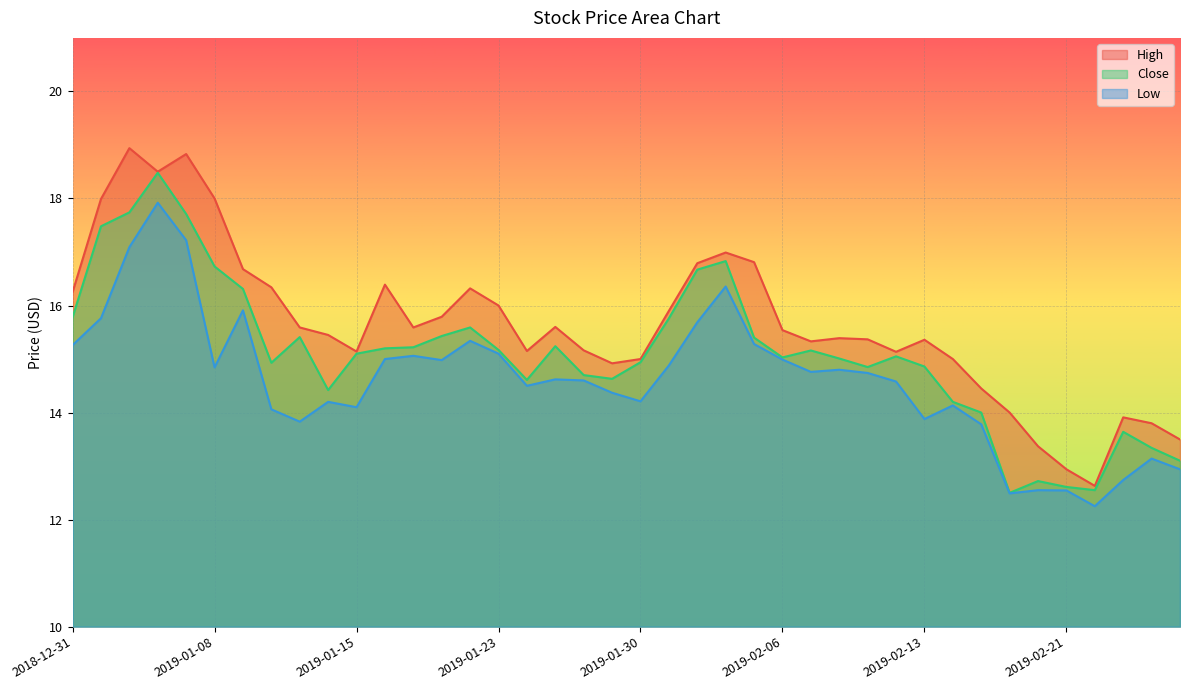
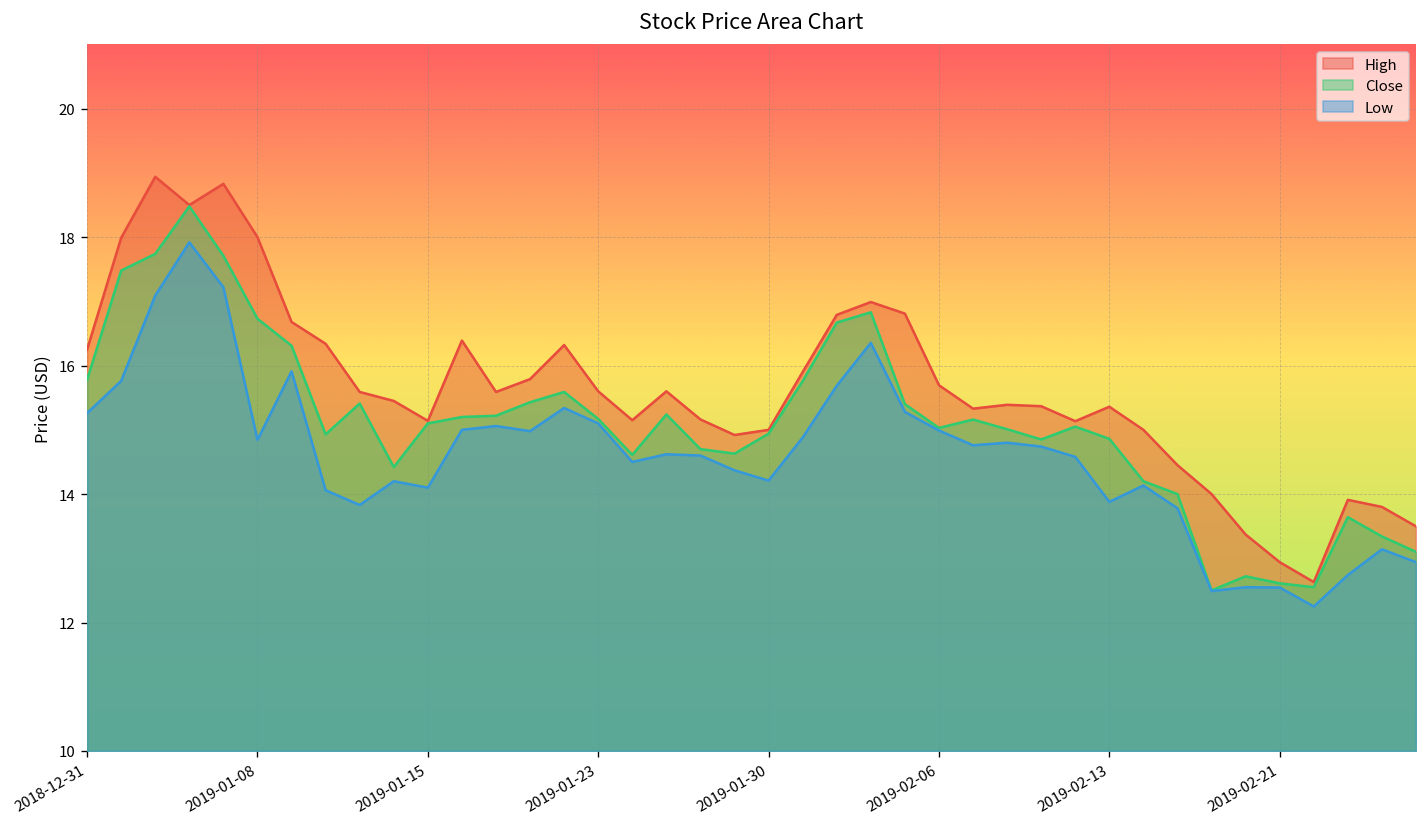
High, 2019-01-23: 16.0 -> 15.6
High, 2019-02-06: 15.5 -> 15.7
